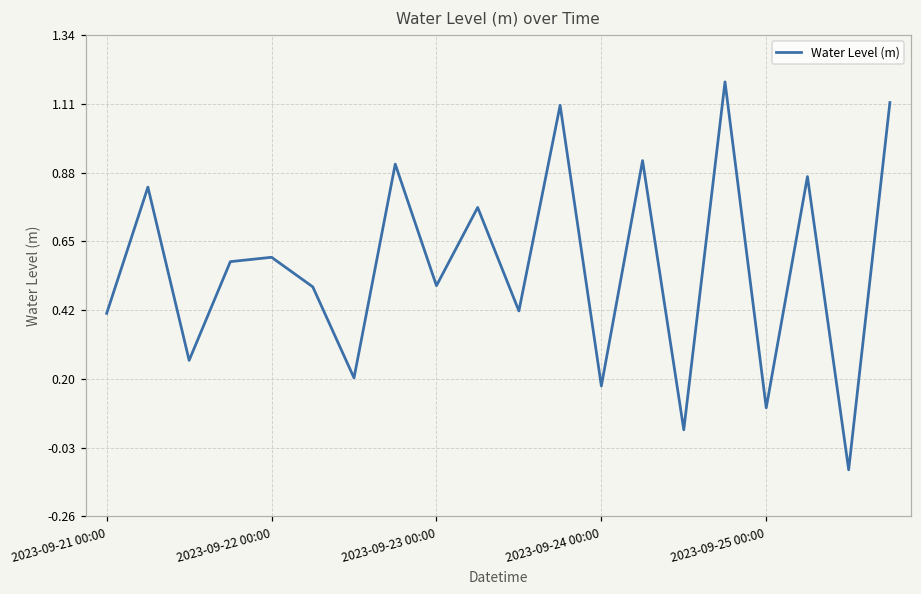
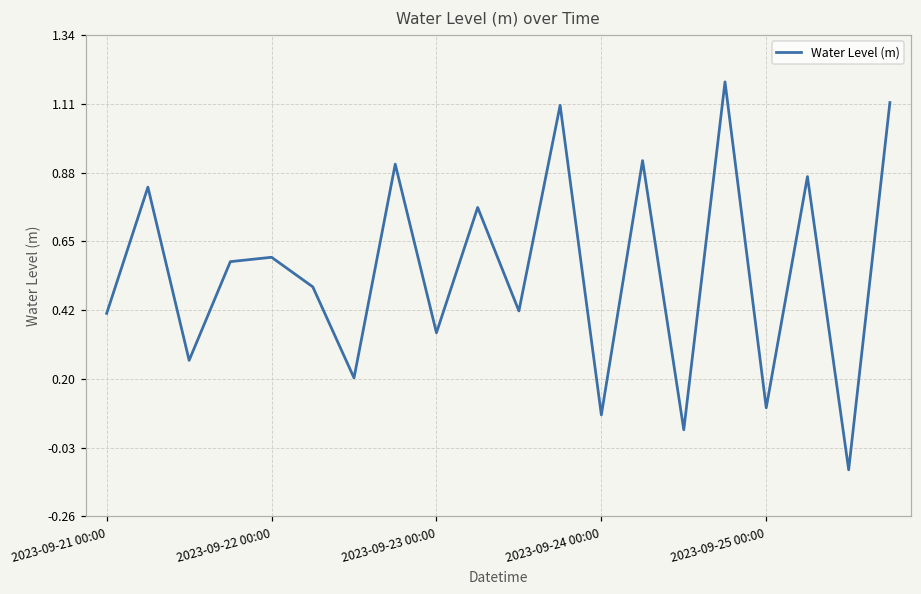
2023-09-23 00:00: 0.50 -> 0.35
2023-09-24 00:00: 0.17 -> 0.08
